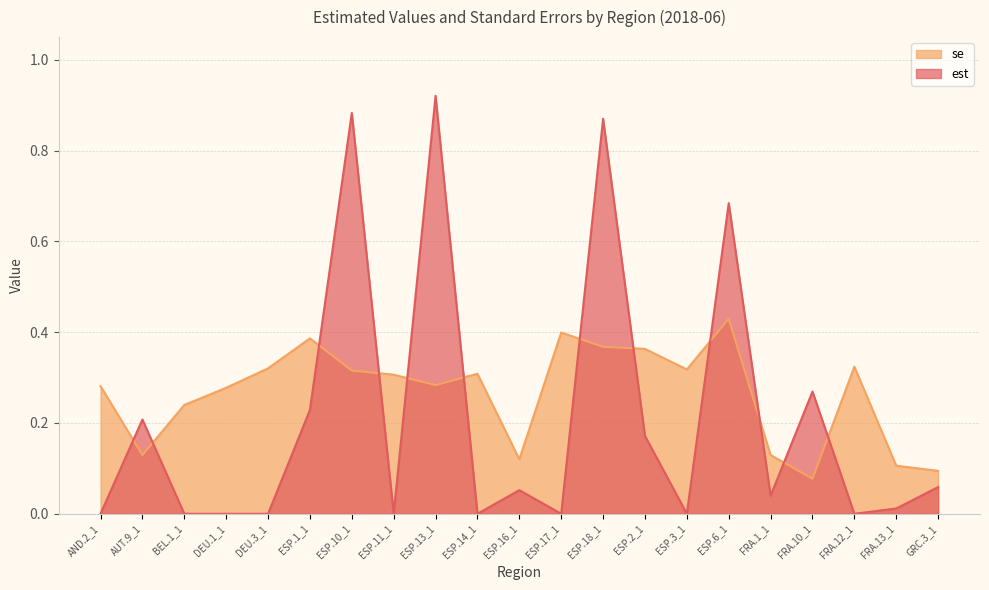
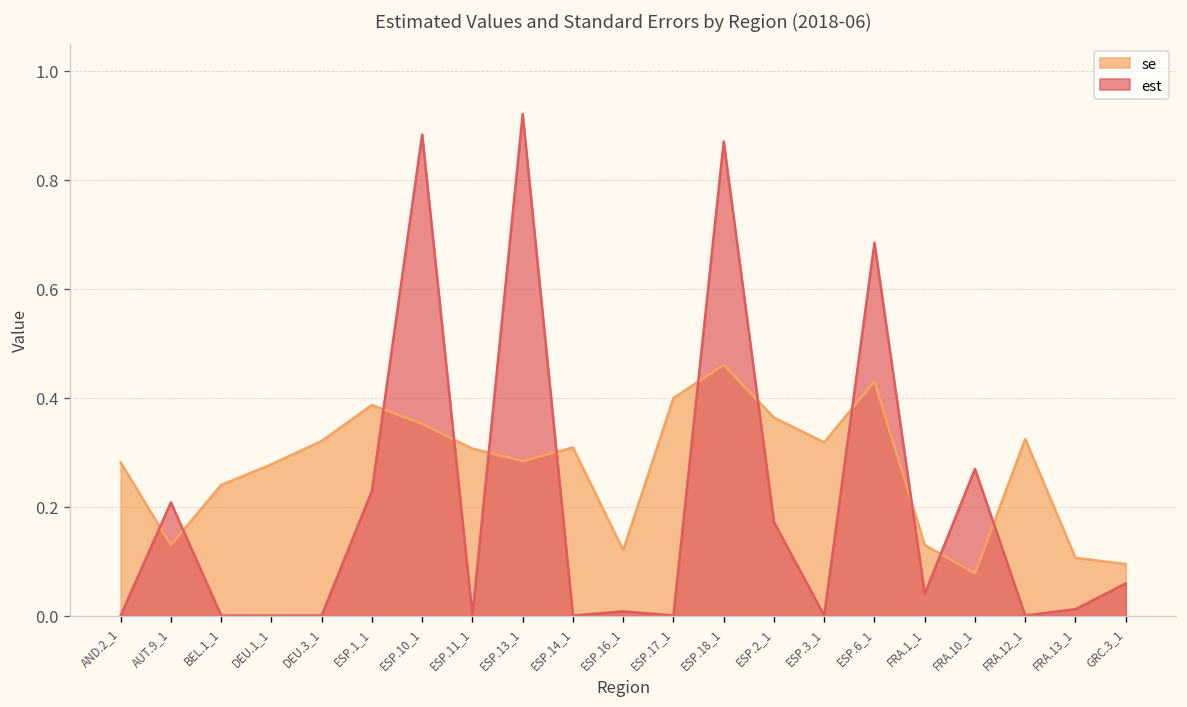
se, ESP.10_1: 0.32 -> 0.35
est, ESP.16_1: 0.05 -> 0.01
se, ESP.18_1: 0.37 -> 0.46
